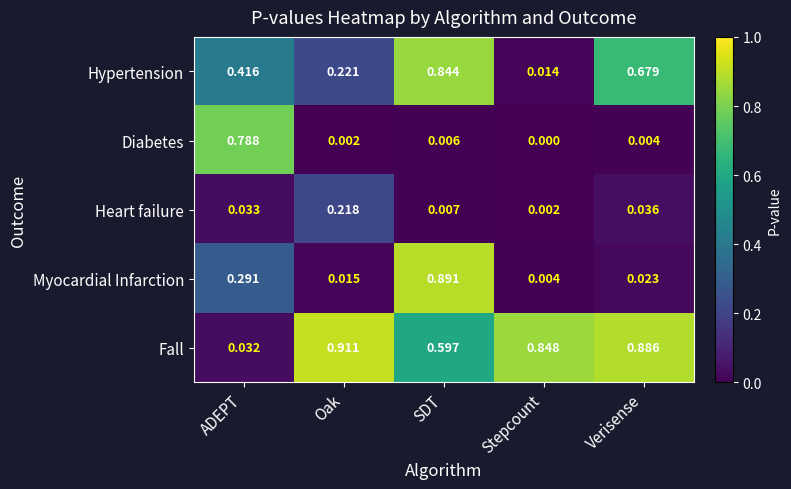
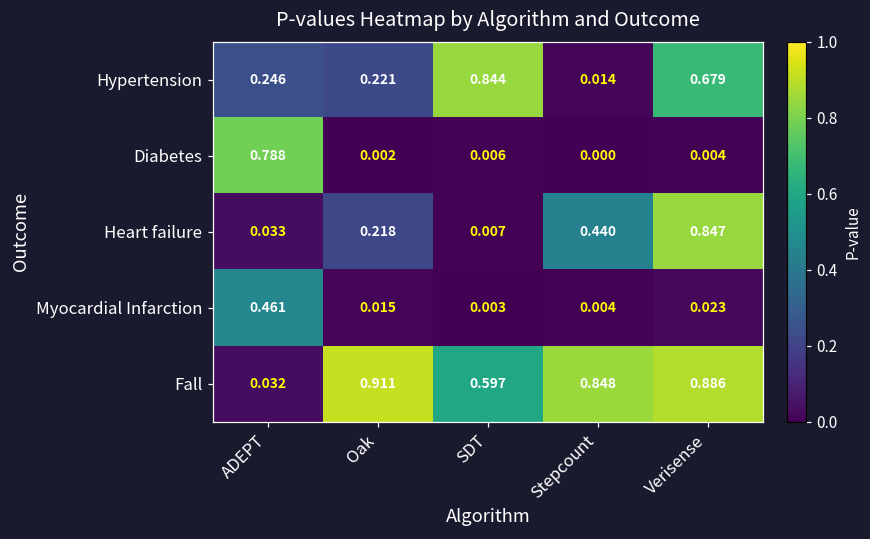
Hypertension, ADEPT: 0.416 -> 0.246
Heart failure, Stepcount: 0.002 -> 0.440
Heart failure, Verisense: 0.036 -> 0.847
Myocardial Infarction, ADEPT: 0.291 -> 0.461
Myocardial Infarction, SDT: 0.891 -> 0.003
